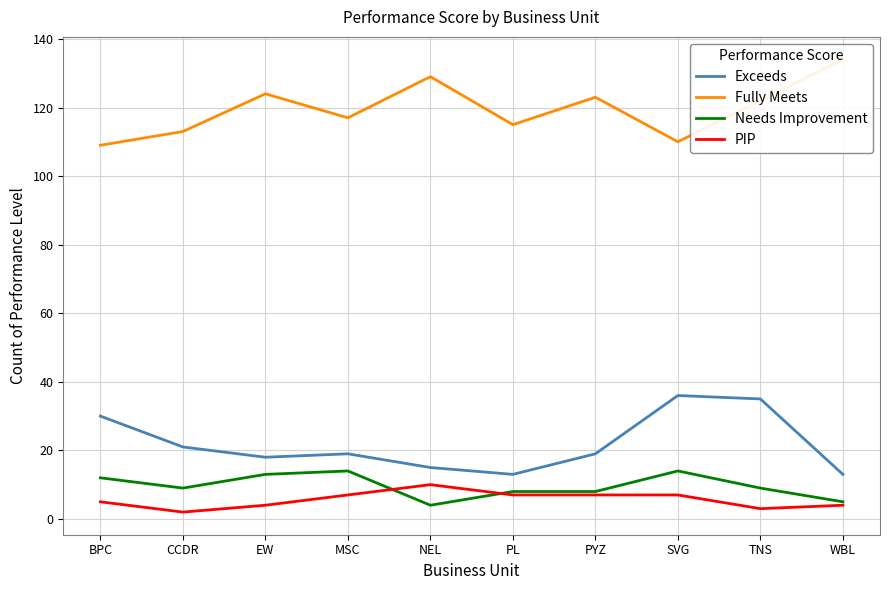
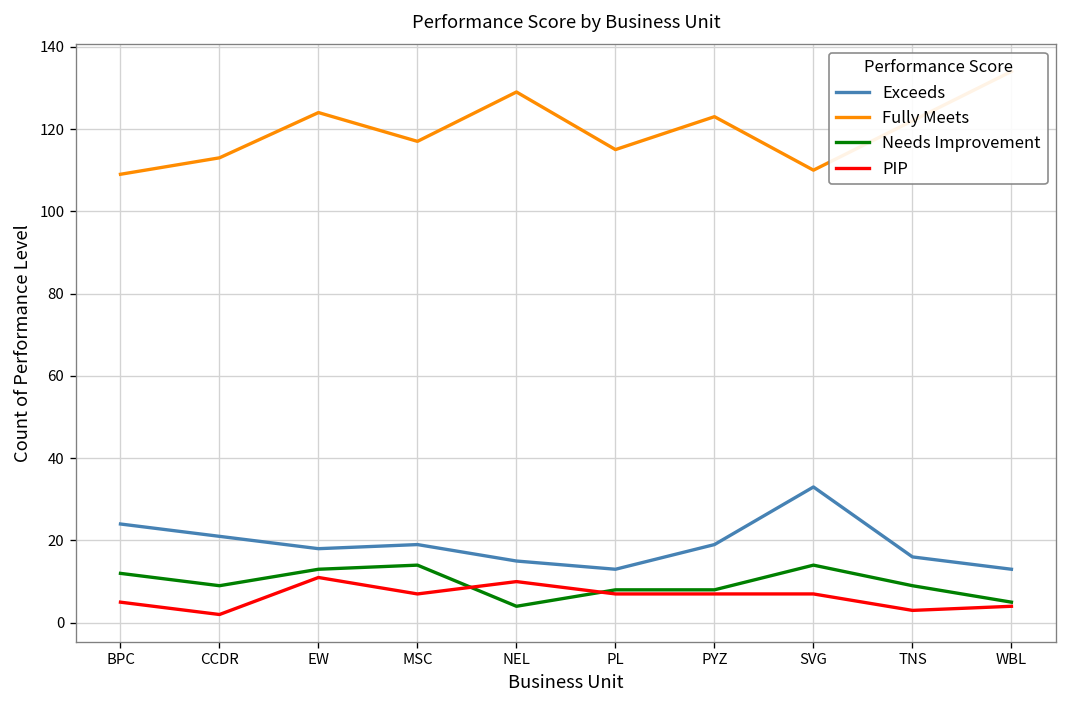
Exceeds, BPC: 30 -> 24
PIP, EW: 4 -> 11
Exceeds, SVG: 36 -> 33
Exceeds, TNS: 35 -> 16
